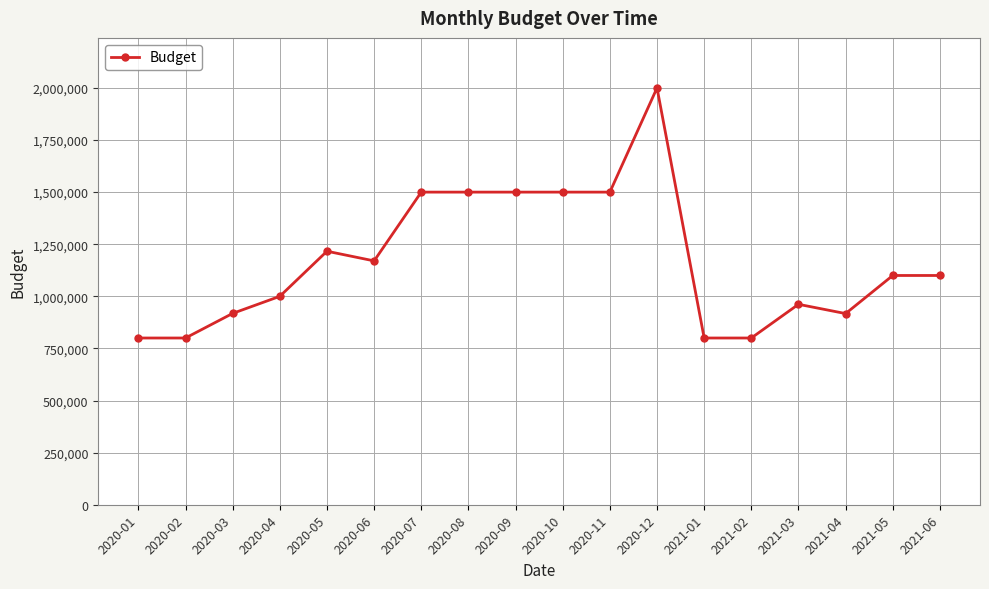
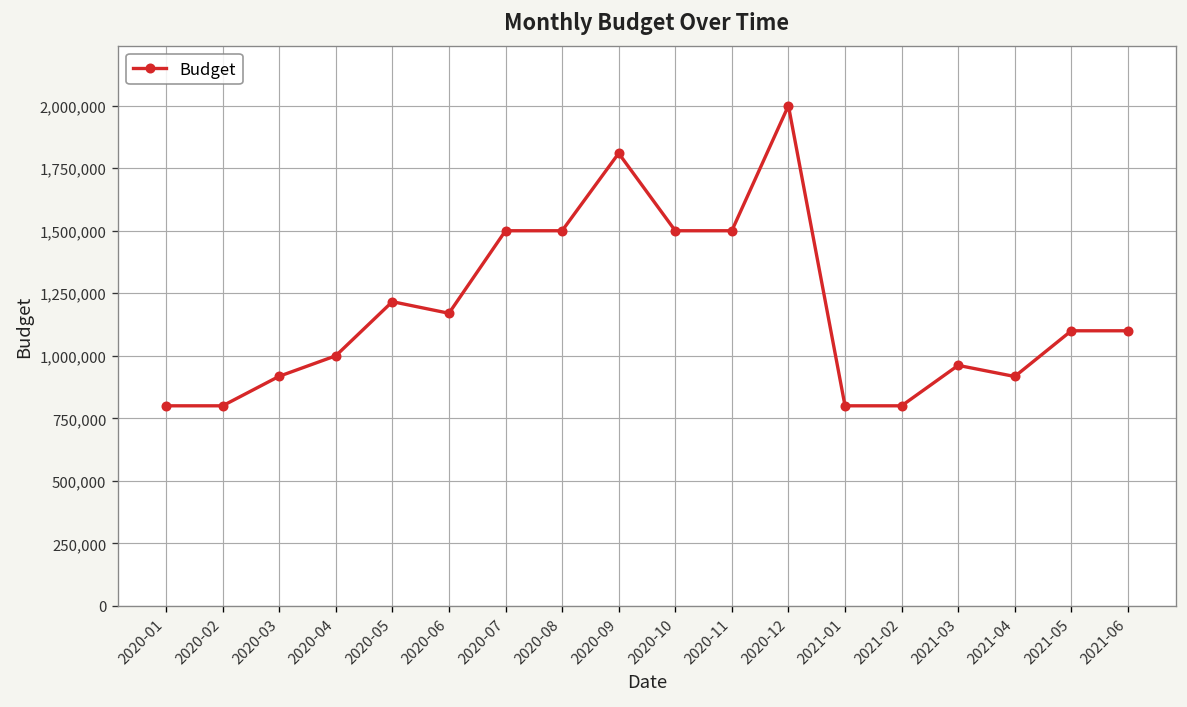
2020-09: 1,500,000 -> 1,810,000
